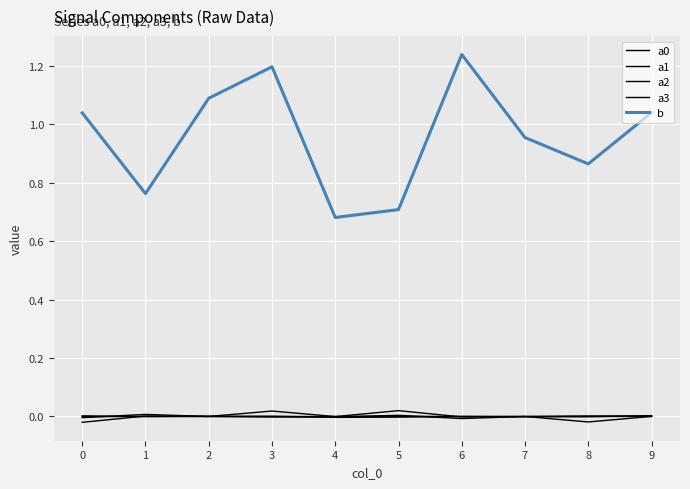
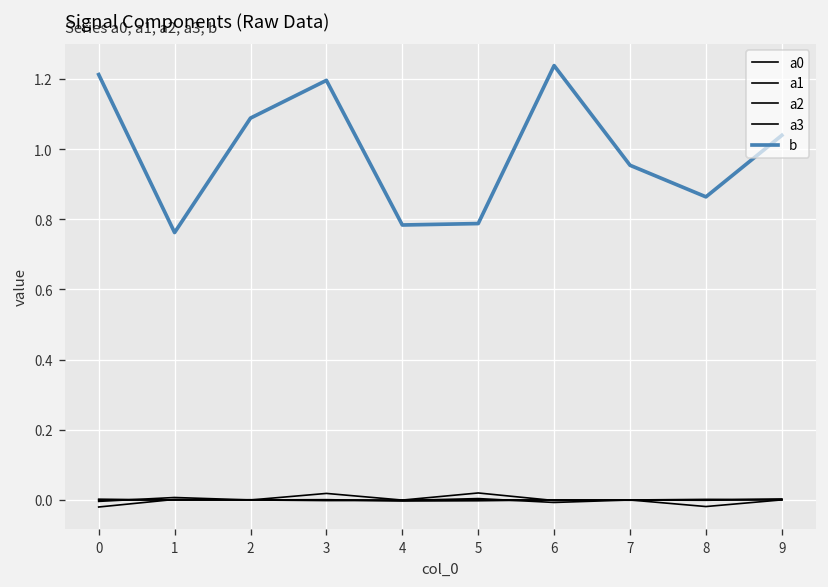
b, 0: 1.04 -> 1.21
b, 4: 0.68 -> 0.78
b, 5: 0.71 -> 0.79
